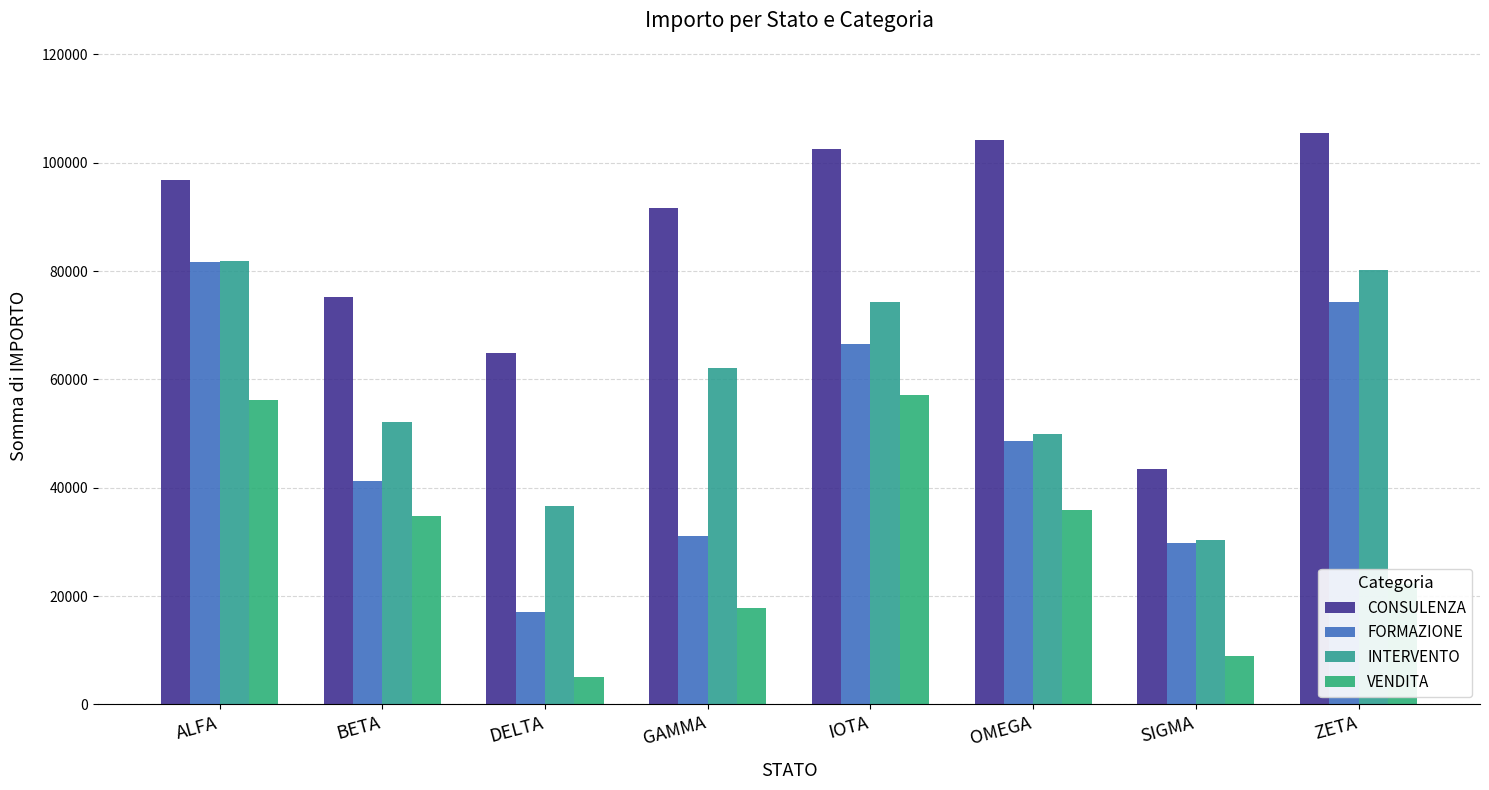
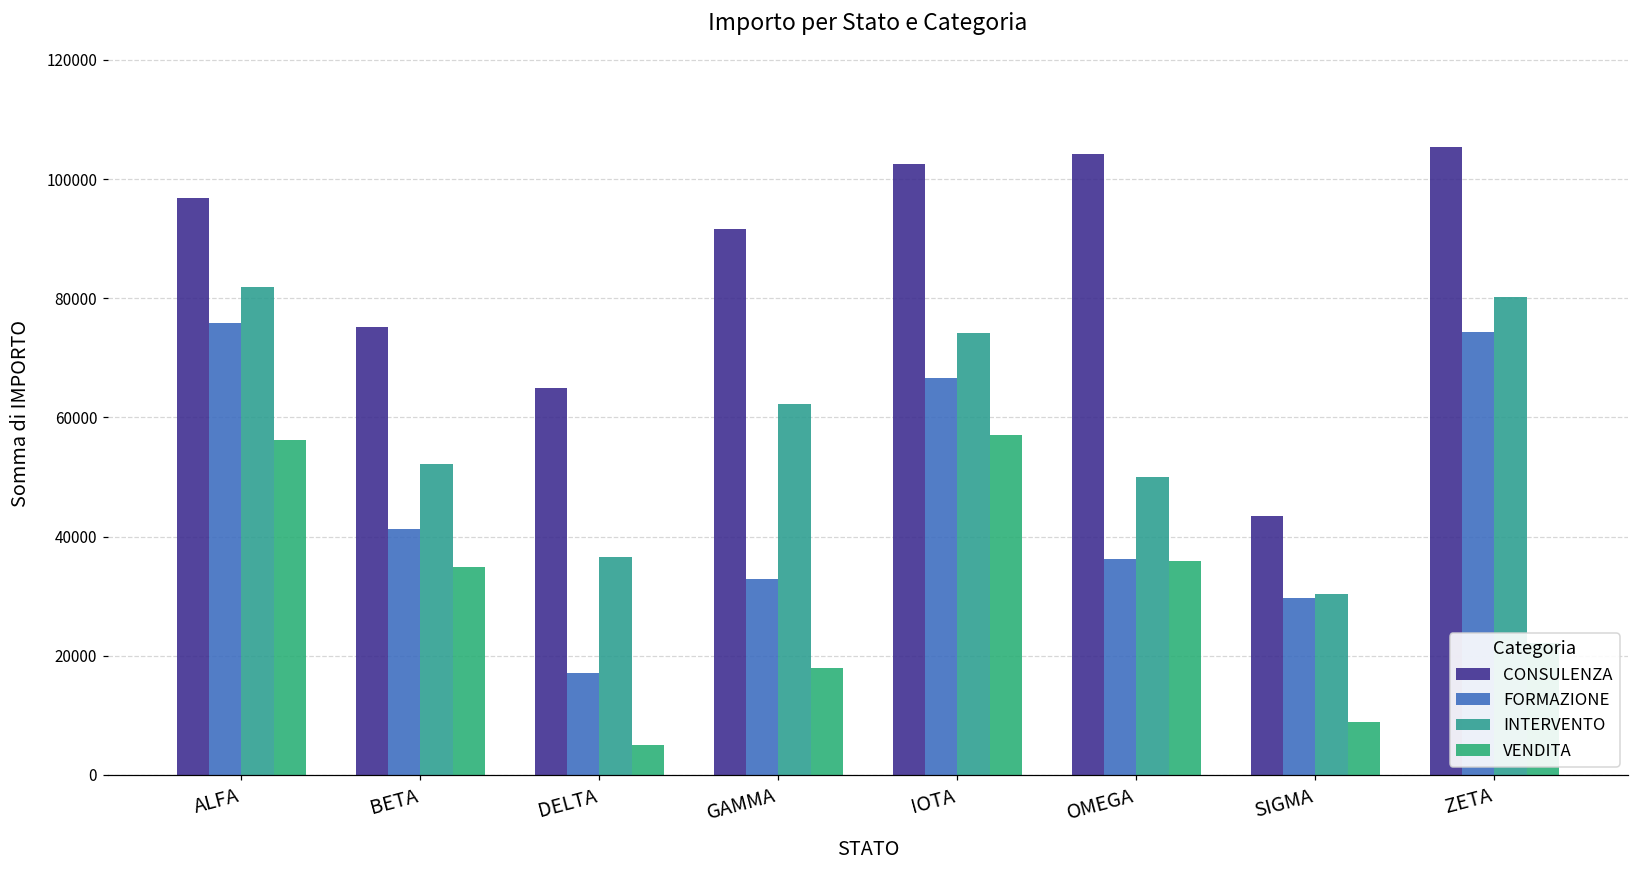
FORMAZIONE, ALFA: 82000 -> 76000
FORMAZIONE, GAMMA: 31000 -> 33000
FORMAZIONE, OMEGA: 49000 -> 36000
